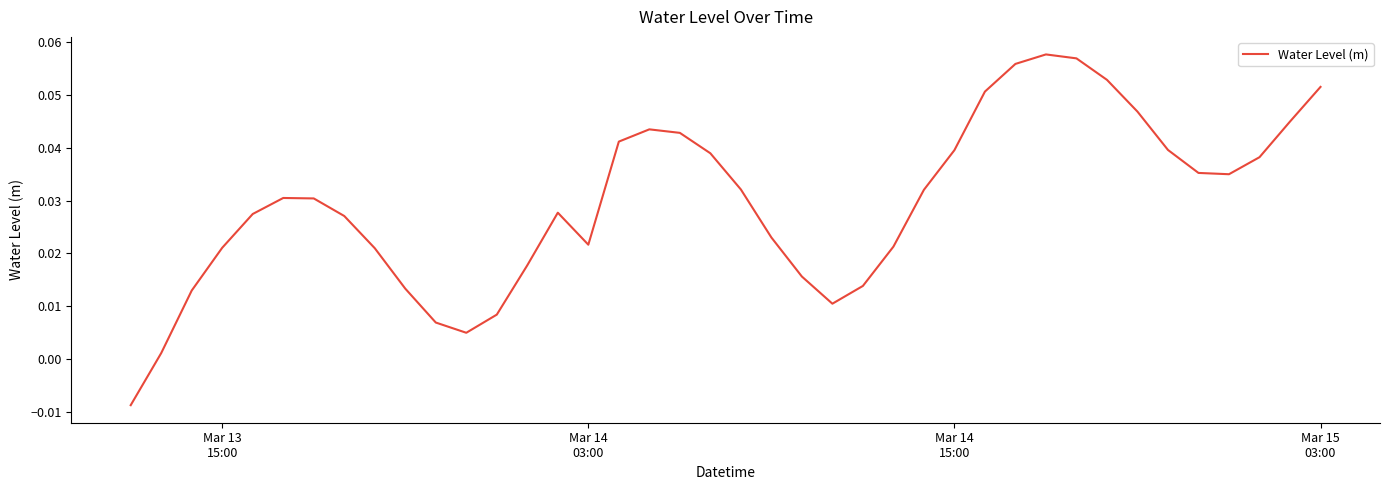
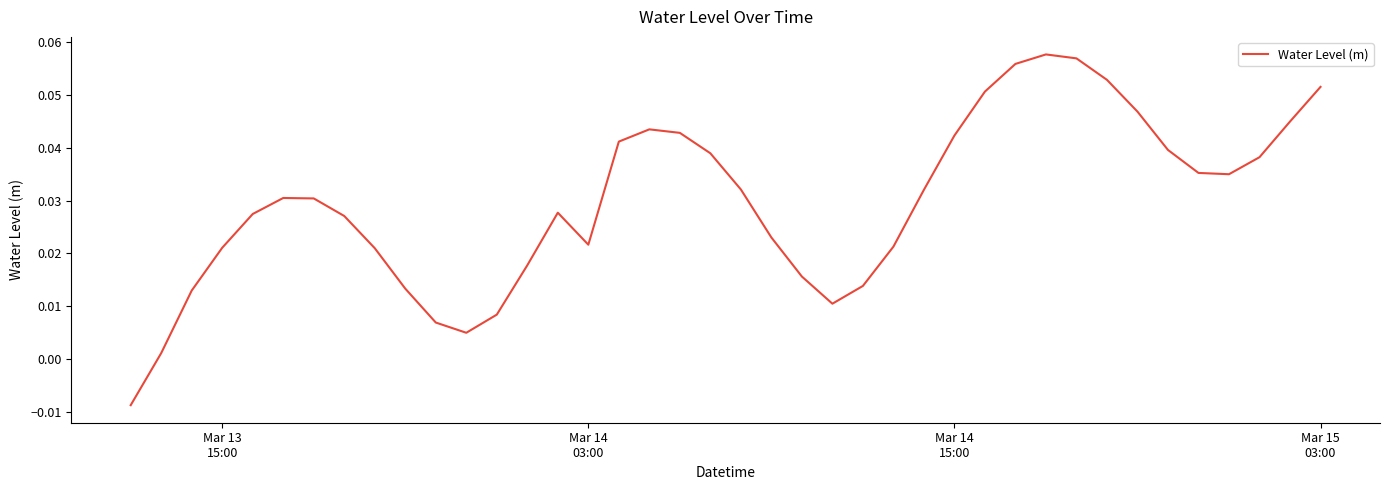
Mar 14 15:00: 0.040 -> 0.042
